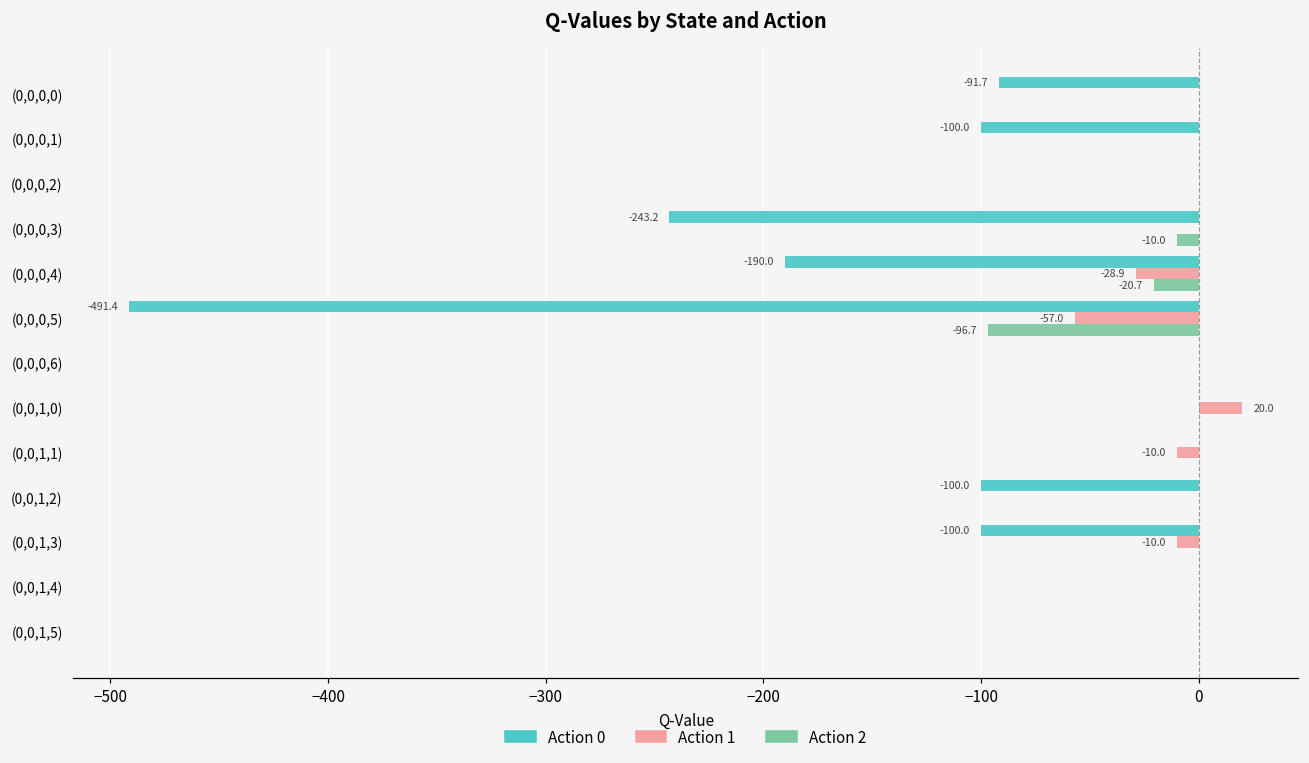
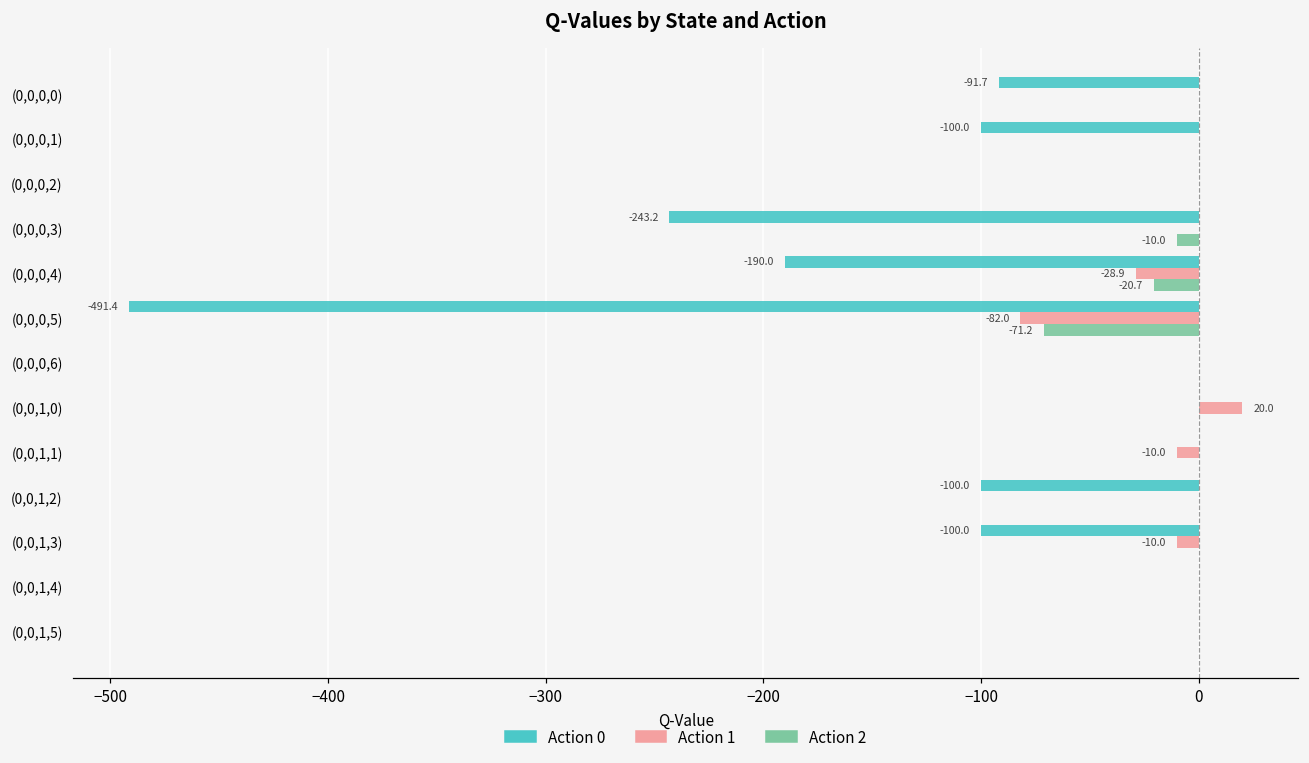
Action 1, (0,0,0,5): -57.0 -> -82.0
Action 2, (0,0,0,5): -96.7 -> -71.2
